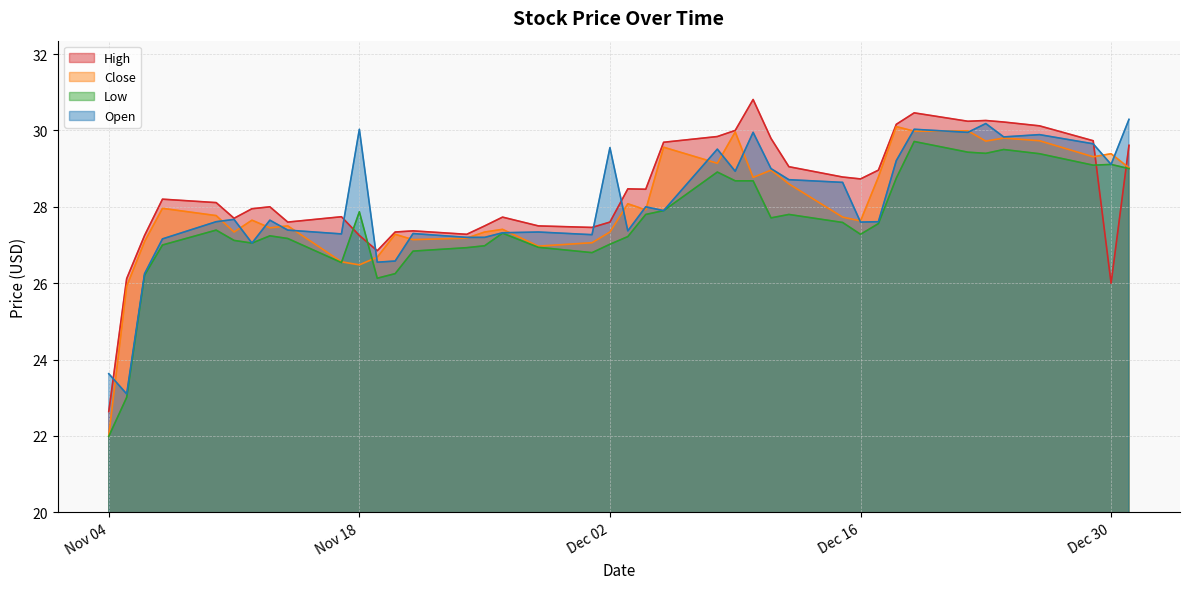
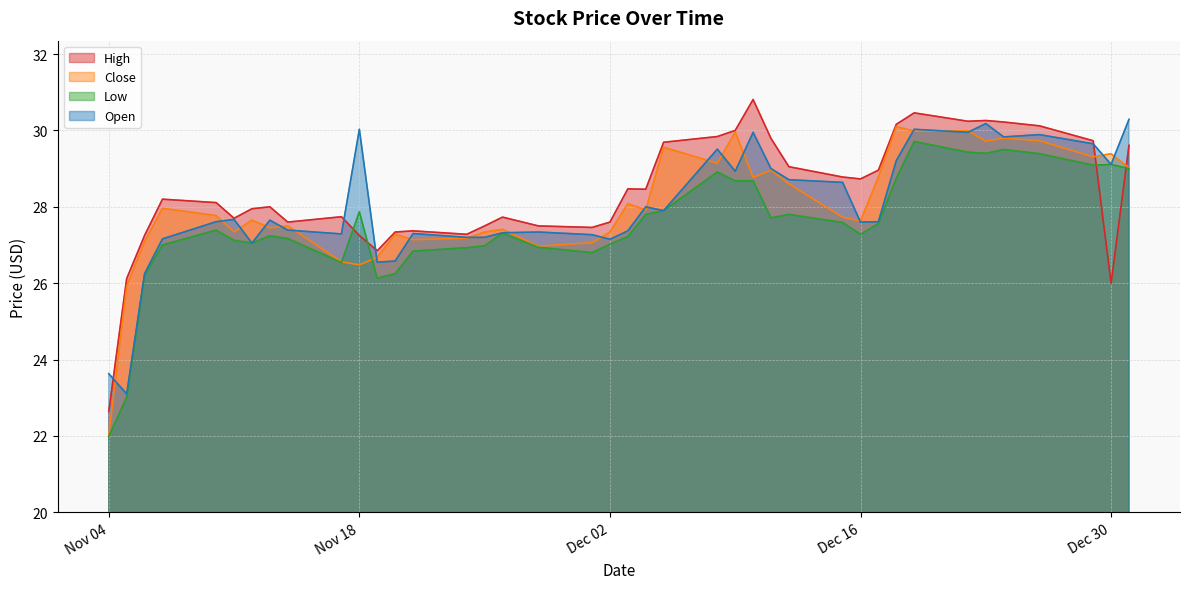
Open, Dec 02: 29.6 -> 27.2
